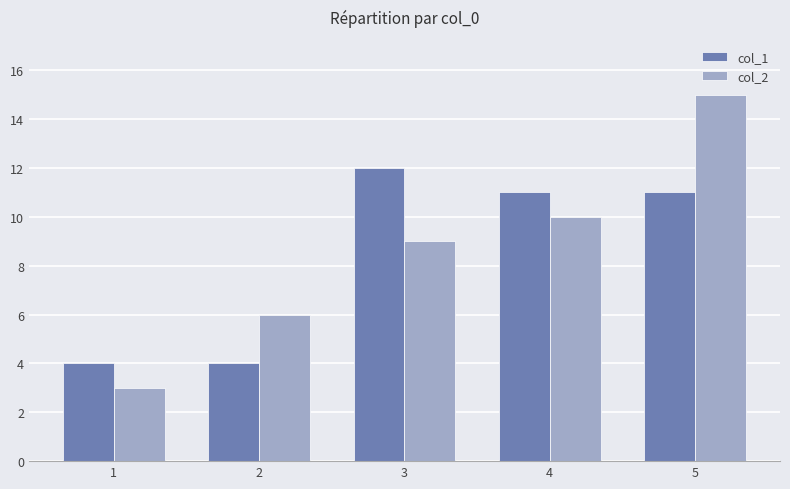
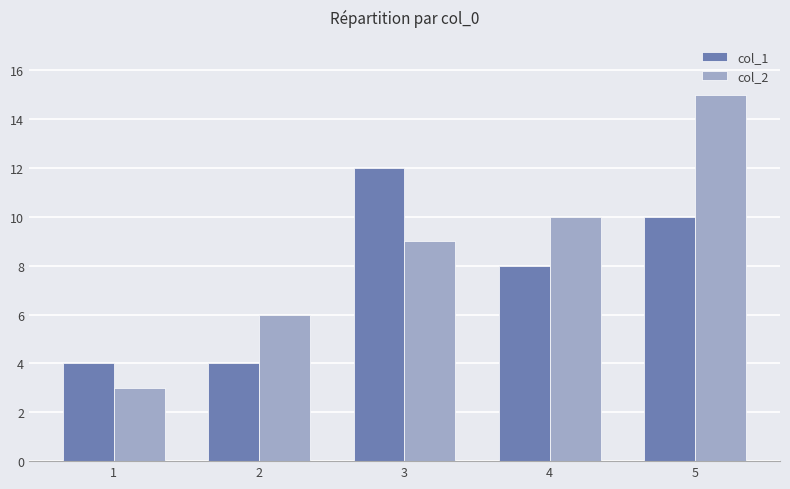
col_1, 4: 11 -> 8
col_1, 5: 11 -> 10
